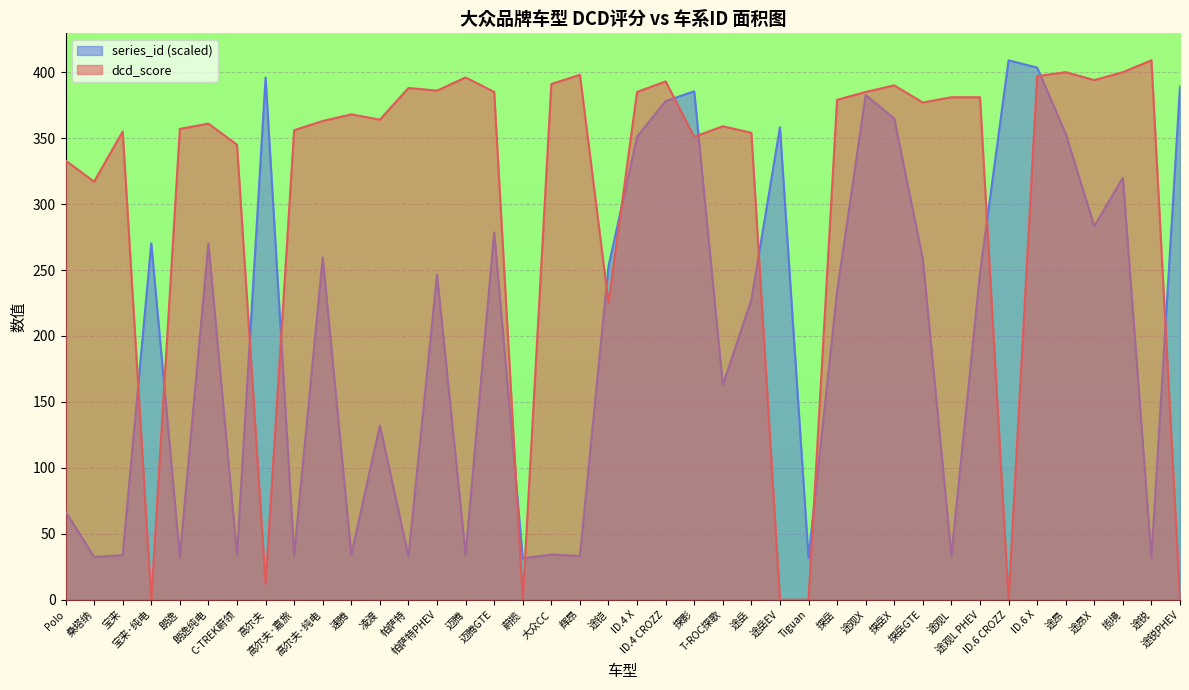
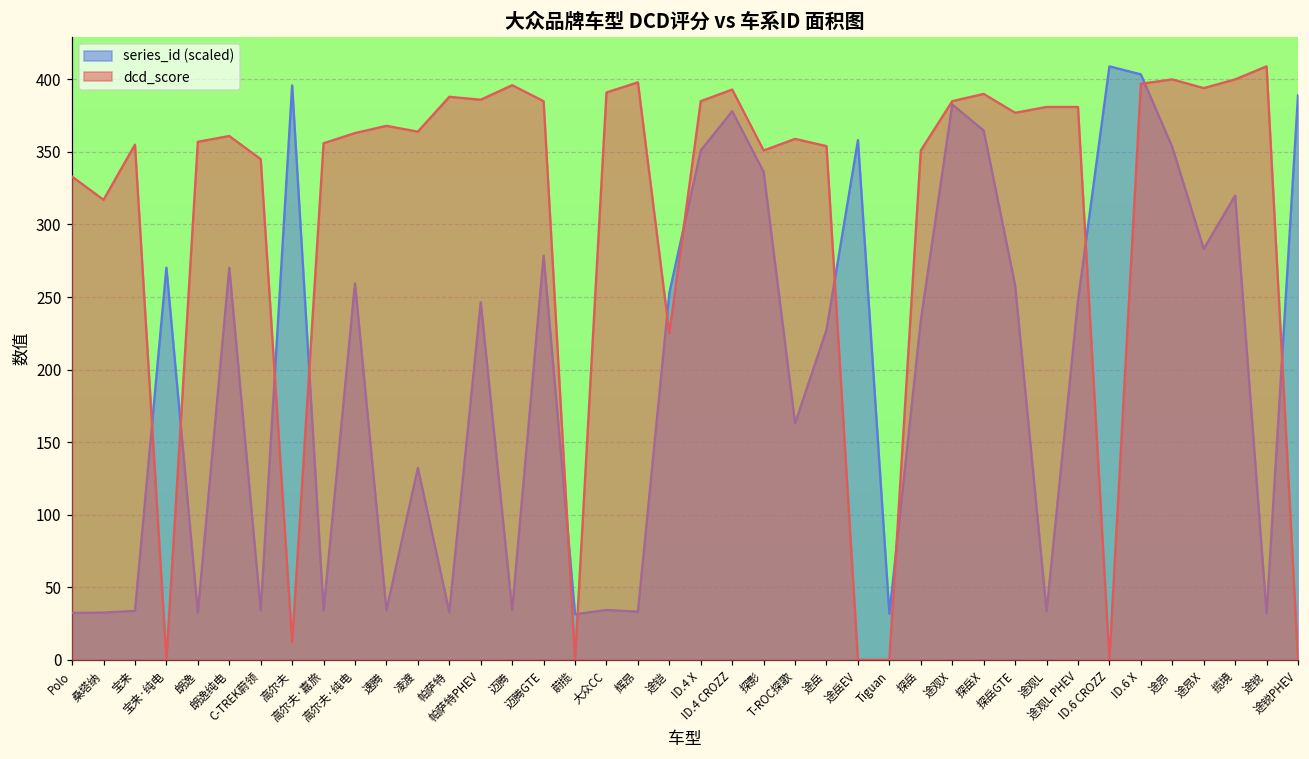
series_id (scaled), Polo: 67 -> 32
series_id (scaled), 探影: 386 -> 336
dcd_score, 探岳: 379 -> 351
